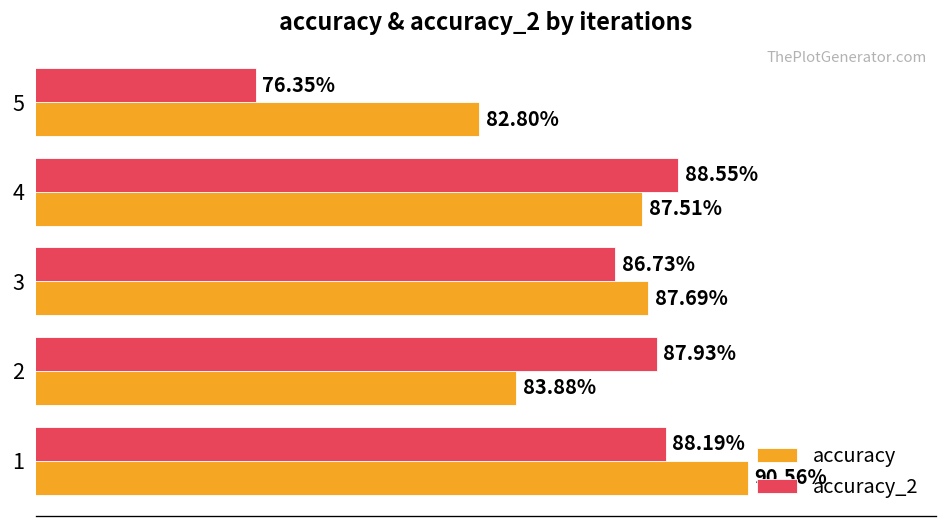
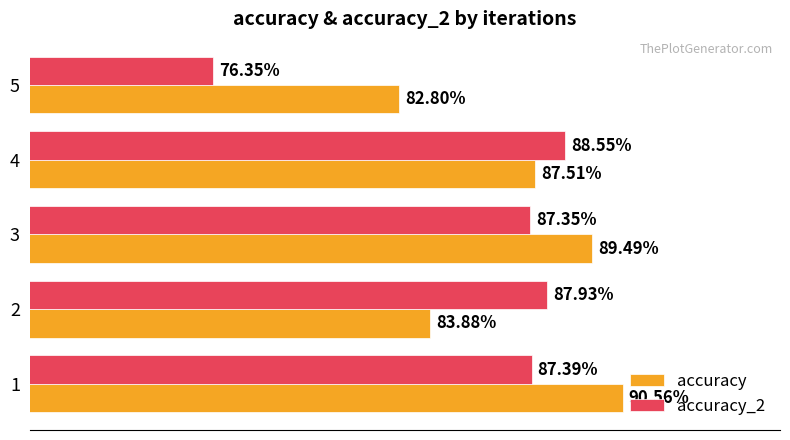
accuracy_2, 3: 86.73% -> 87.35%
accuracy, 3: 87.69% -> 89.49%
accuracy_2, 1: 88.19% -> 87.39%
